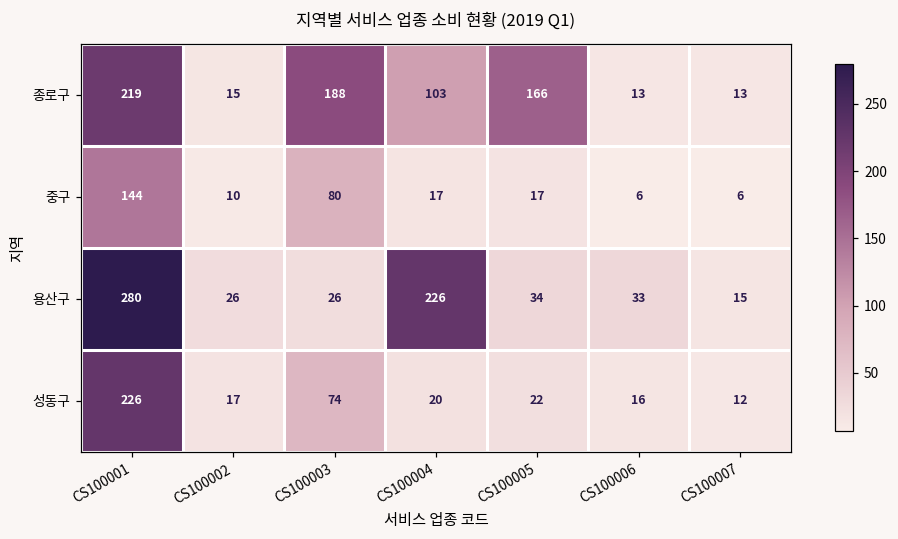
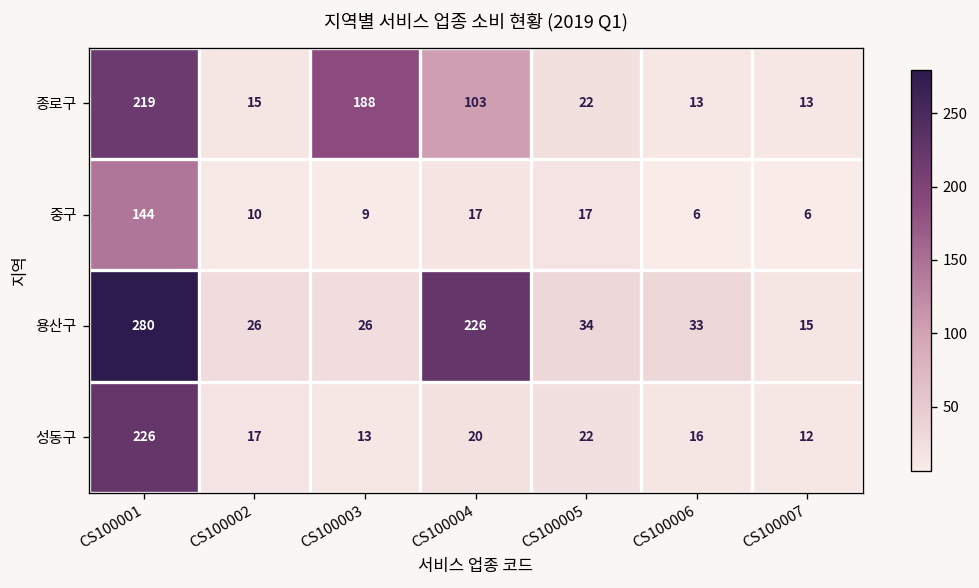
종로구, CS100005: 166 -> 22
중구, CS100003: 80 -> 9
성동구, CS100003: 74 -> 13
